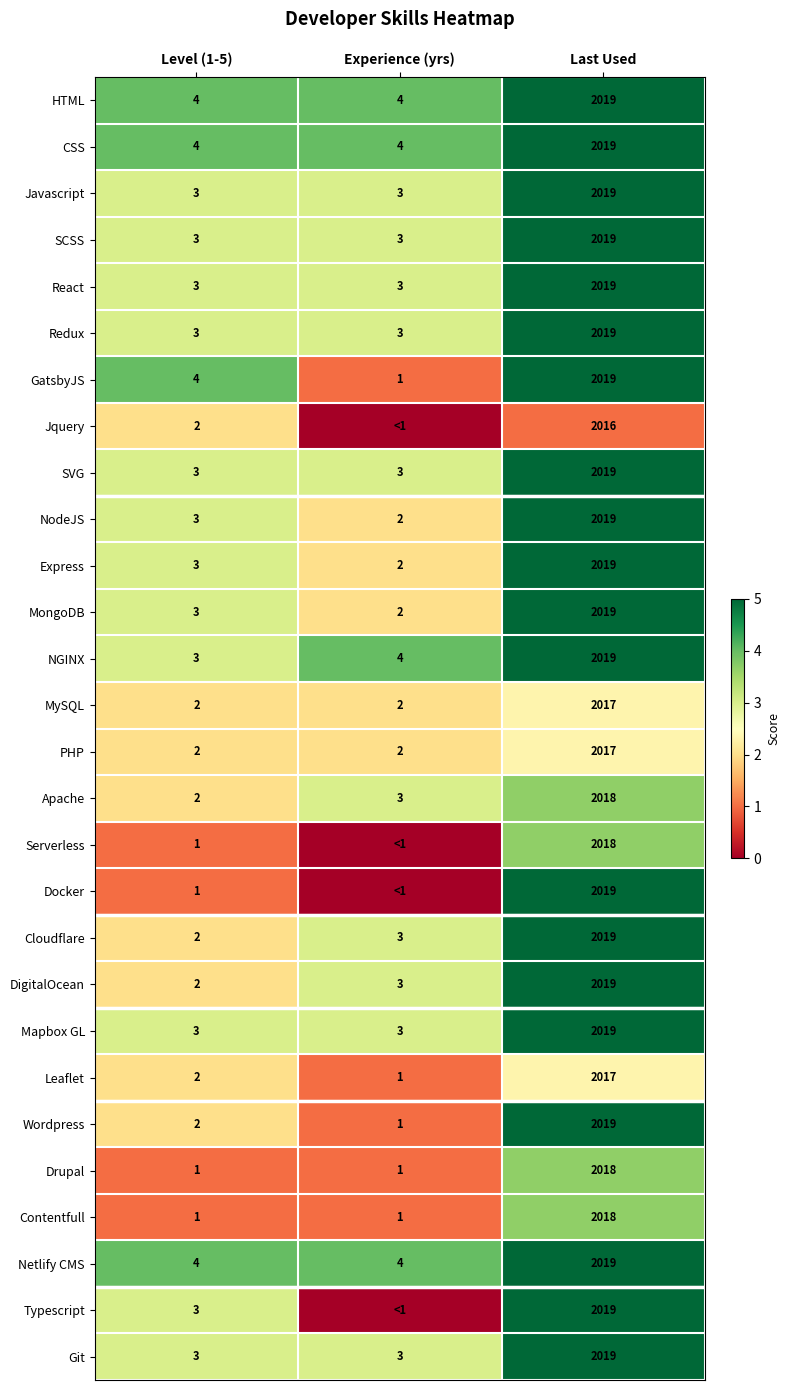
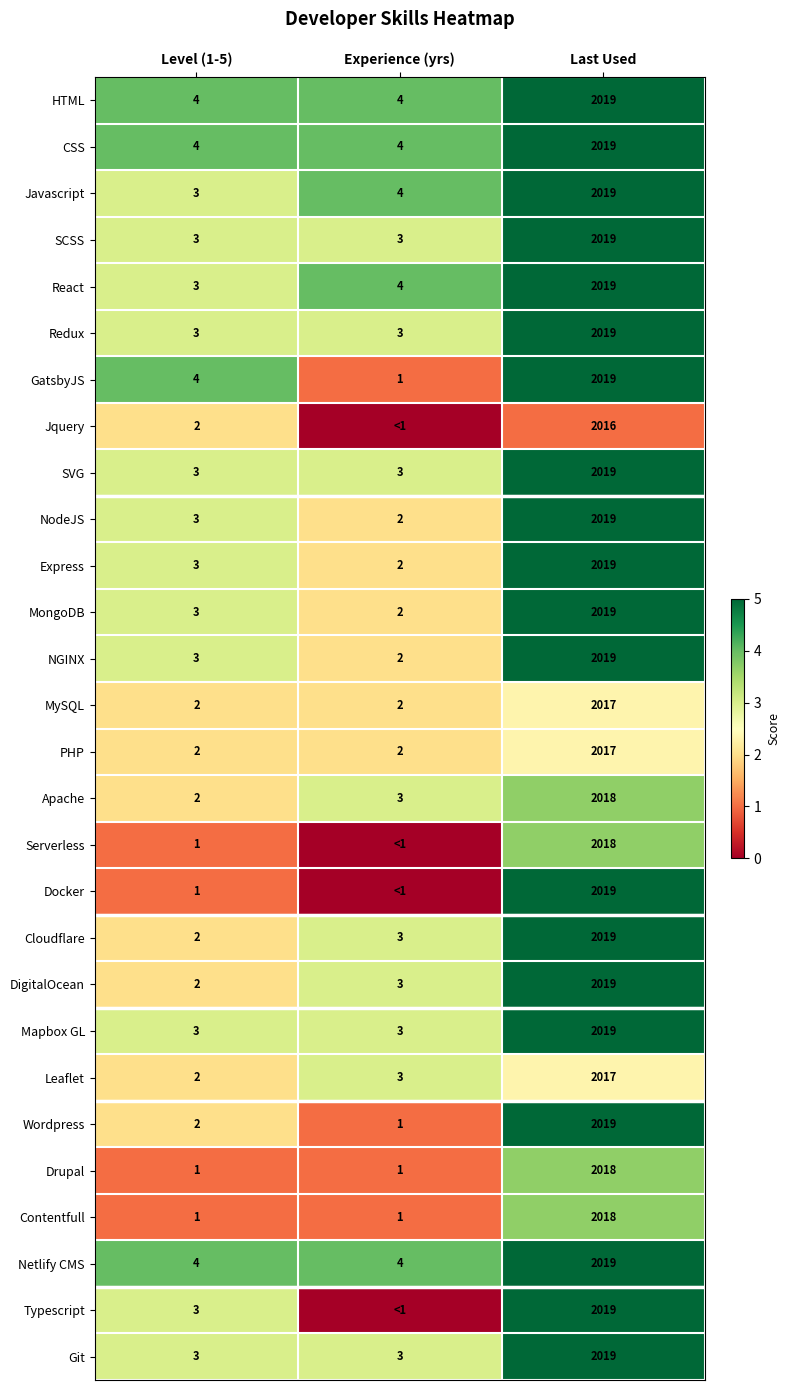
Javascript, Experience (yrs): 3 -> 4
React, Experience (yrs): 3 -> 4
NGINX, Experience (yrs): 4 -> 2
Leaflet, Experience (yrs): 1 -> 3
